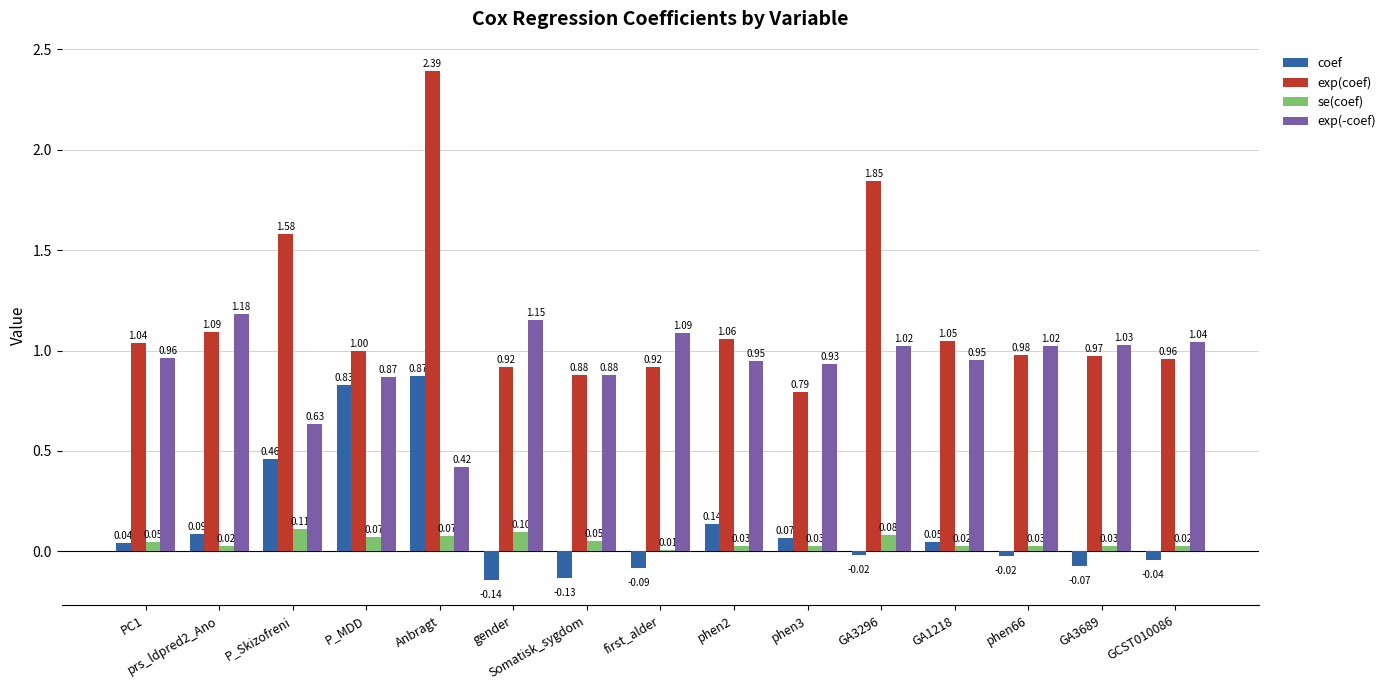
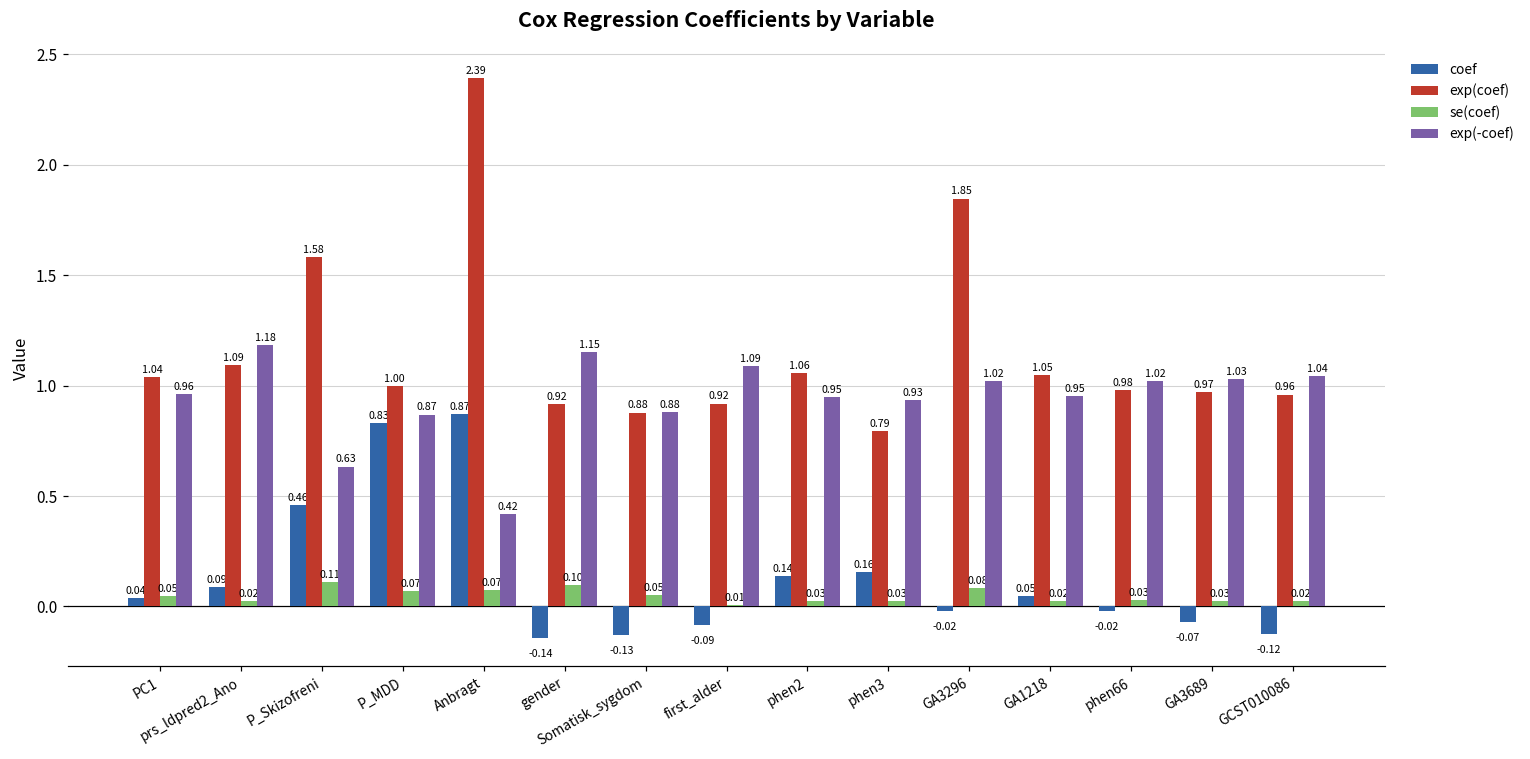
coef, phen3: 0.07 -> 0.16
coef, GCST010086: -0.04 -> -0.12
